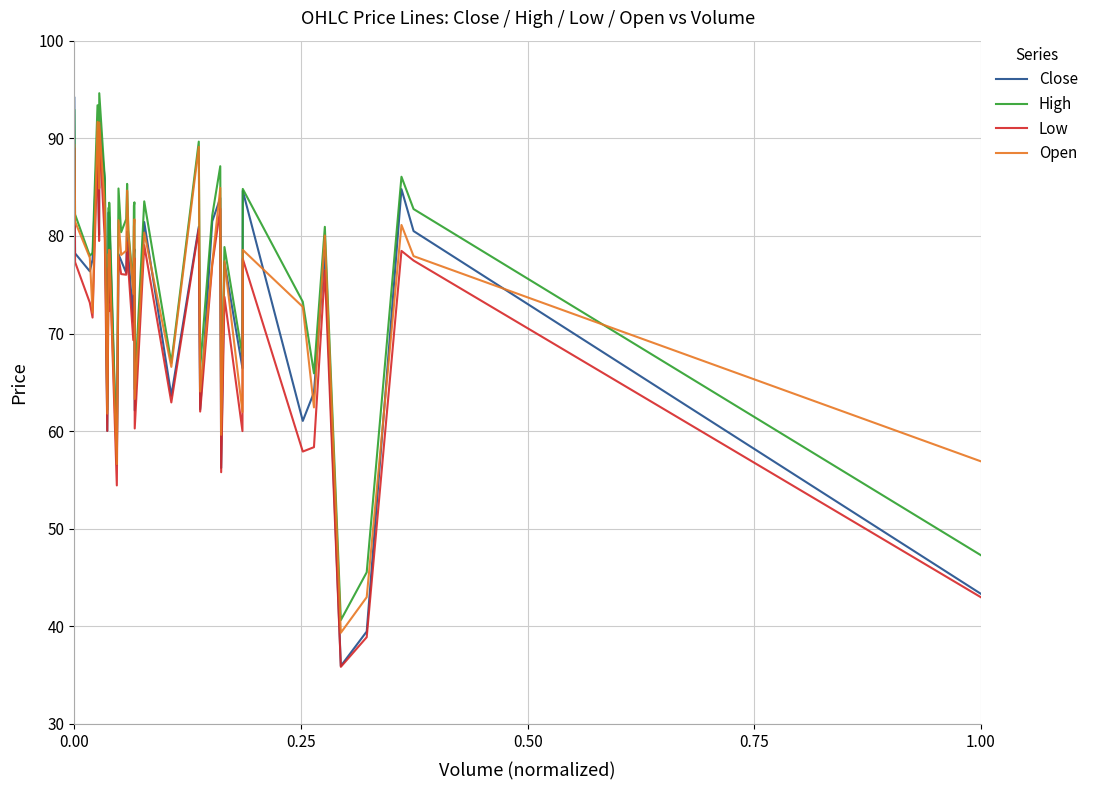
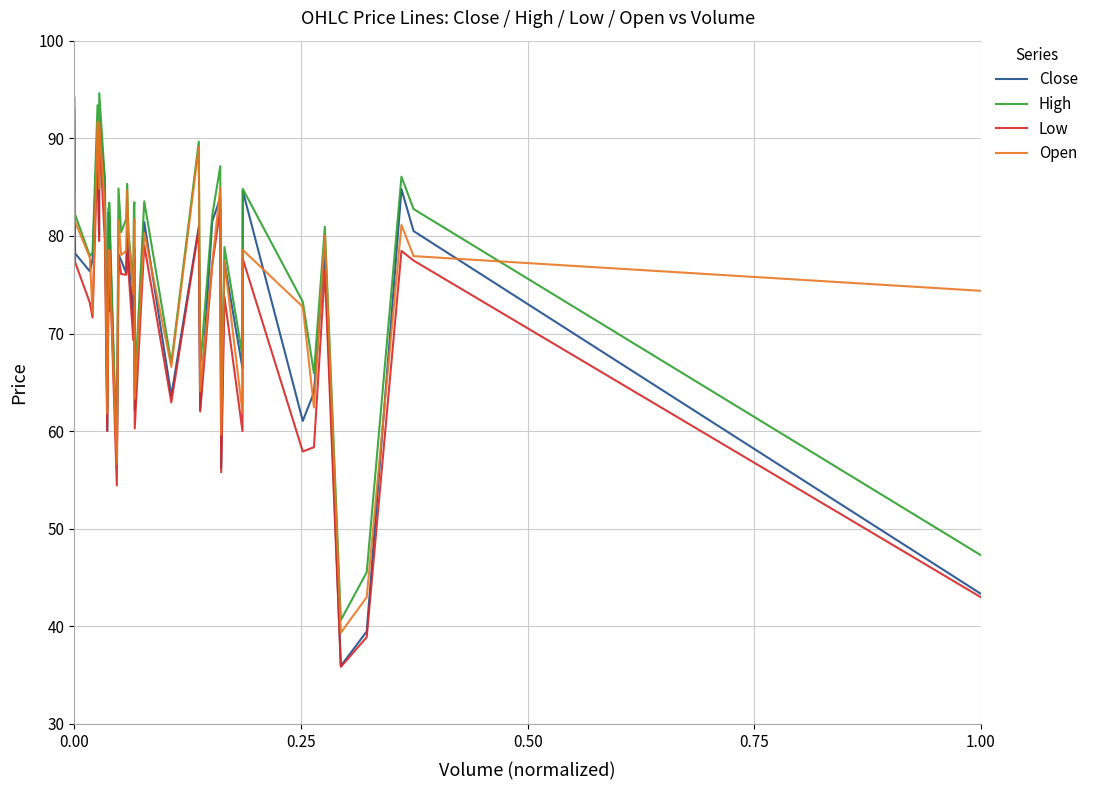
Open, 1.00: 57 -> 74
